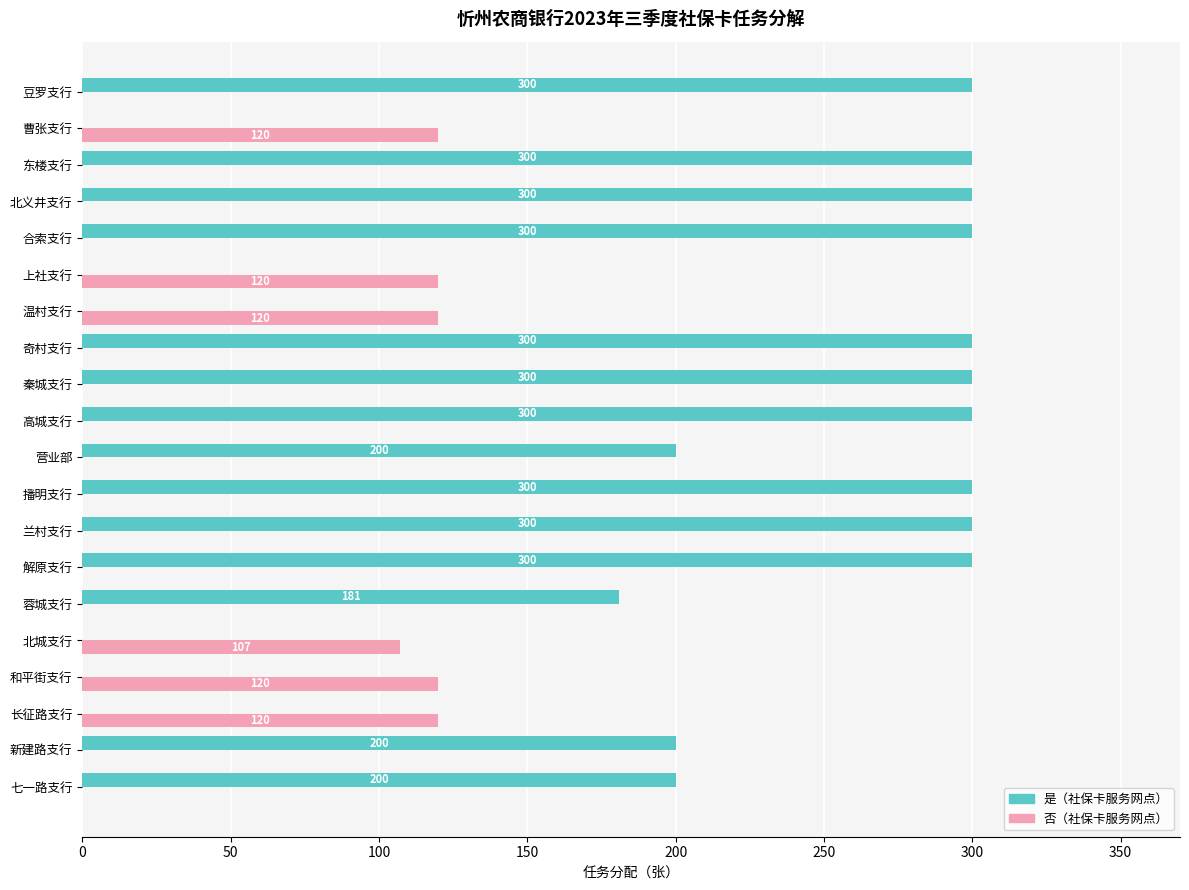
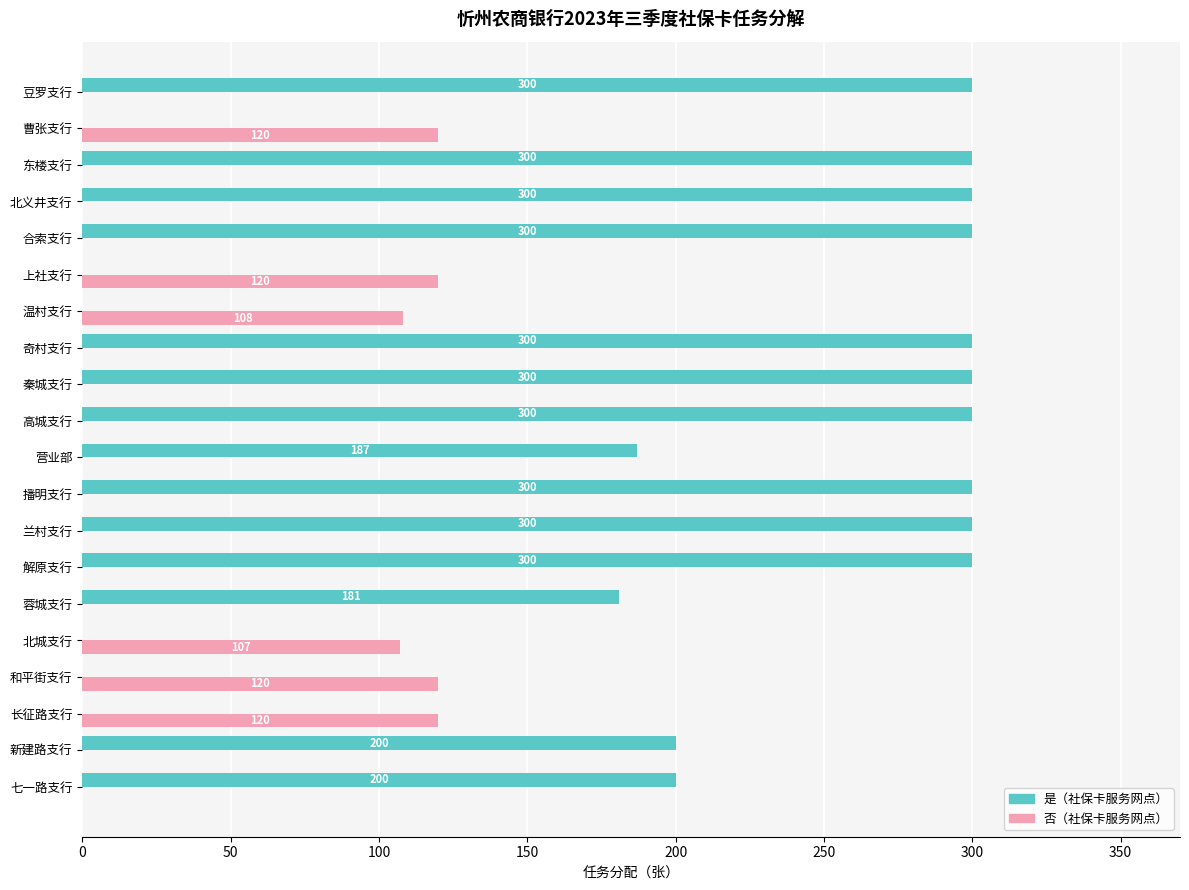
否（社保卡服务网点）, 温村支行: 120 -> 108
是（社保卡服务网点）, 营业部: 200 -> 187
